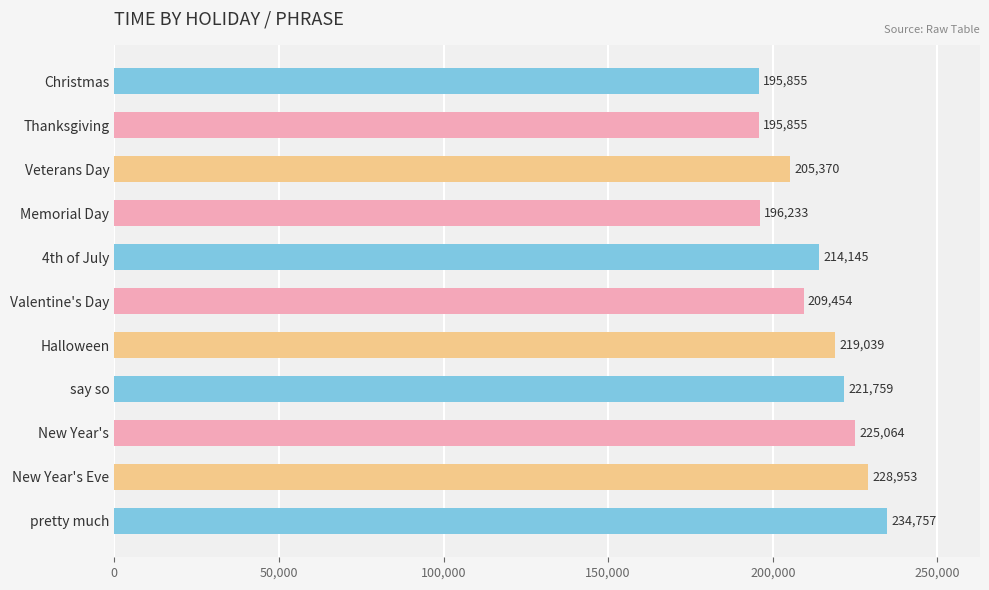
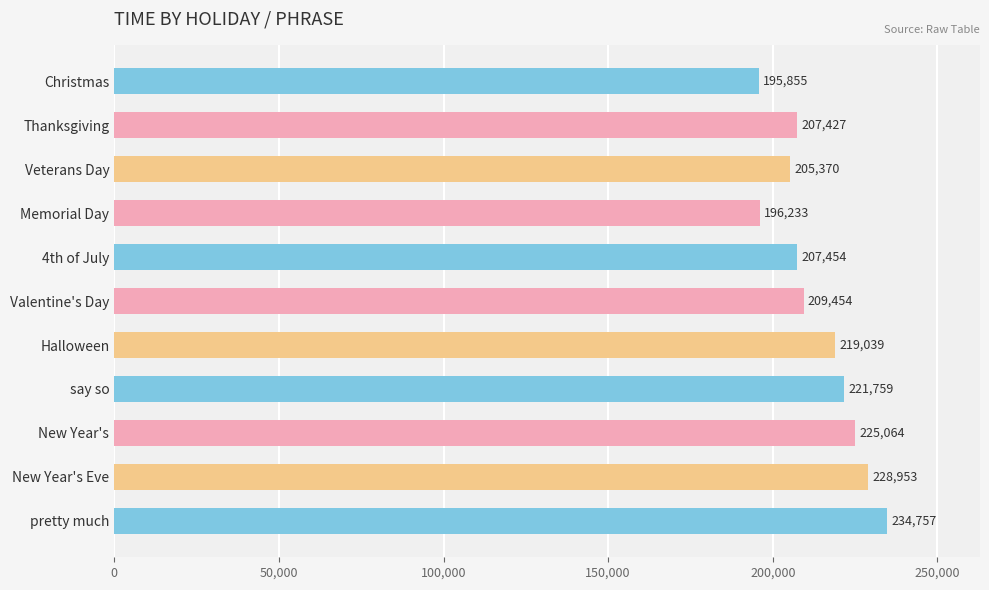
Thanksgiving: 195,855 -> 207,427
4th of July: 214,145 -> 207,454
